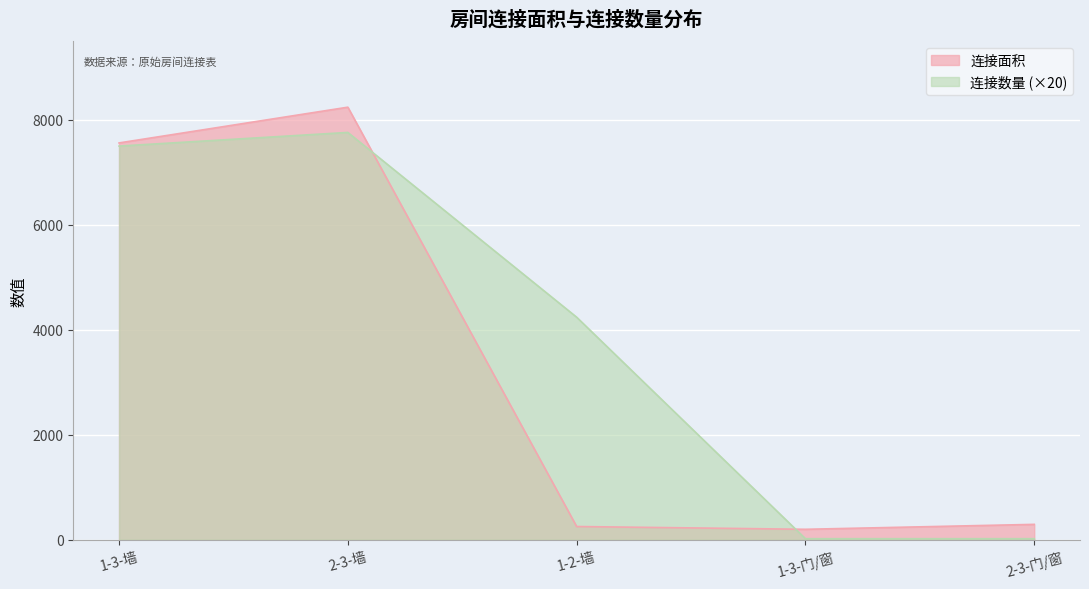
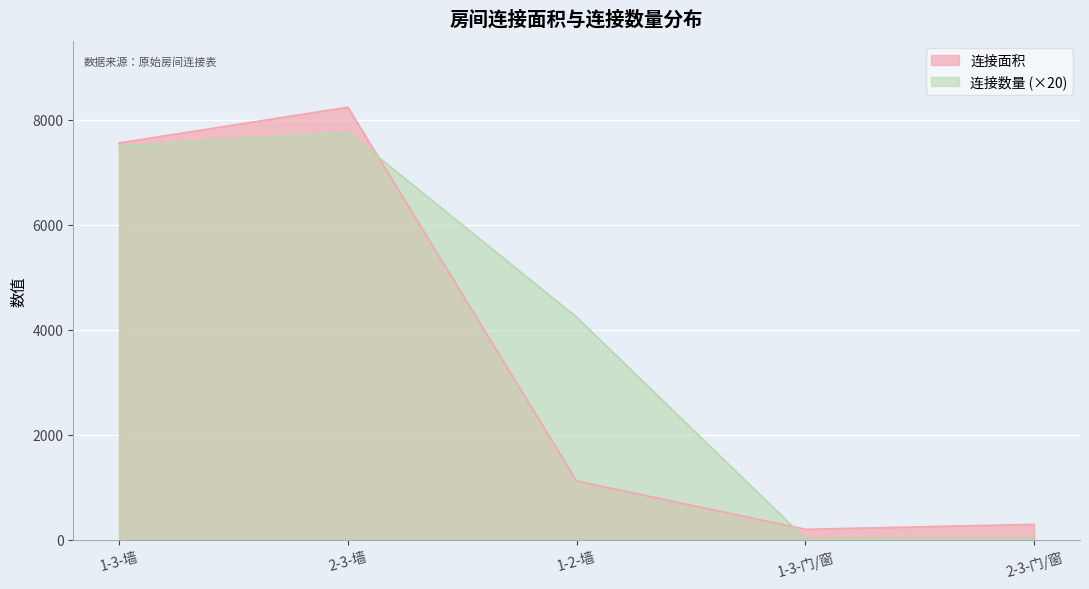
连接面积, 1-2-墙: 300 -> 1100
